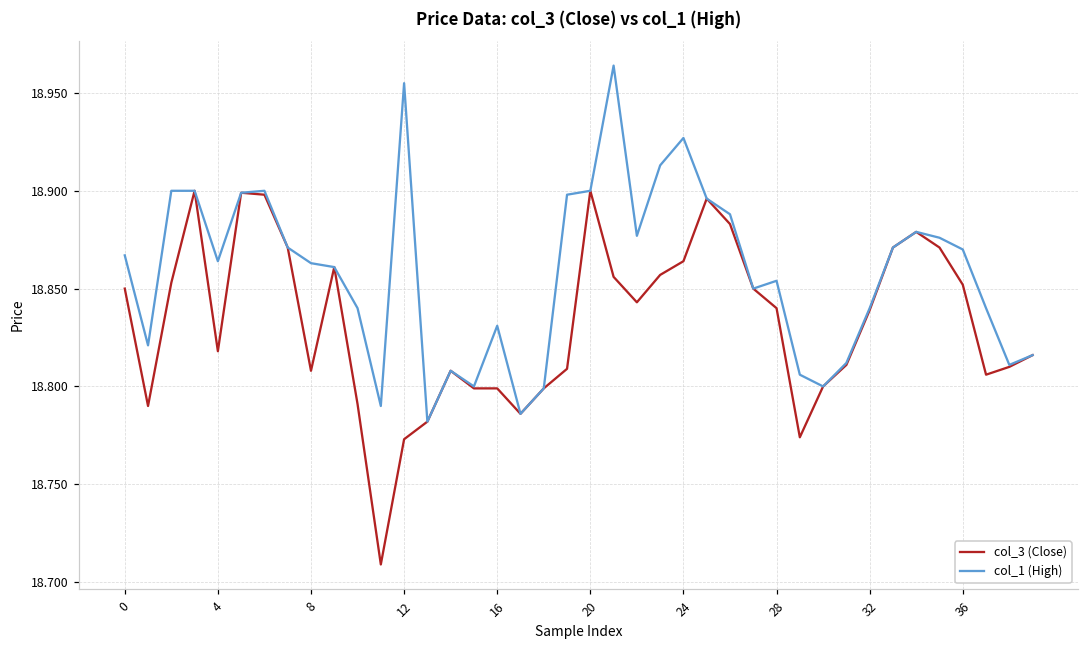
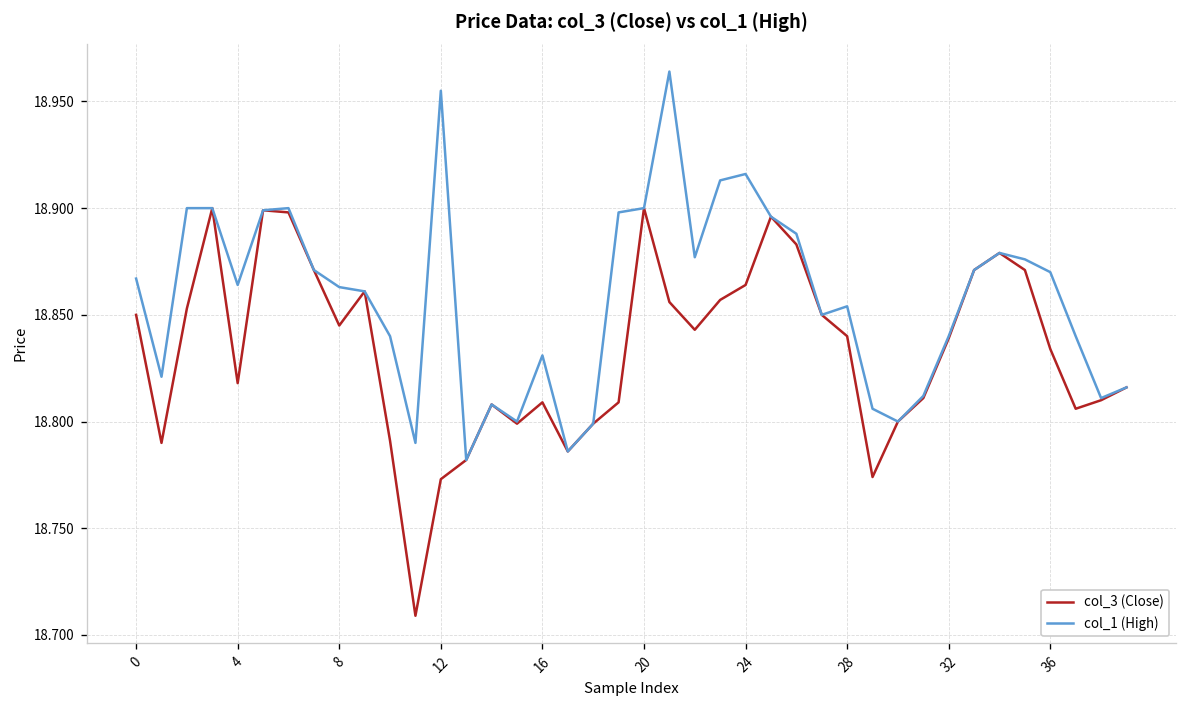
col_3 (Close), 8: 18.808 -> 18.845
col_3 (Close), 16: 18.799 -> 18.809
col_1 (High), 24: 18.927 -> 18.916
col_3 (Close), 36: 18.852 -> 18.834
